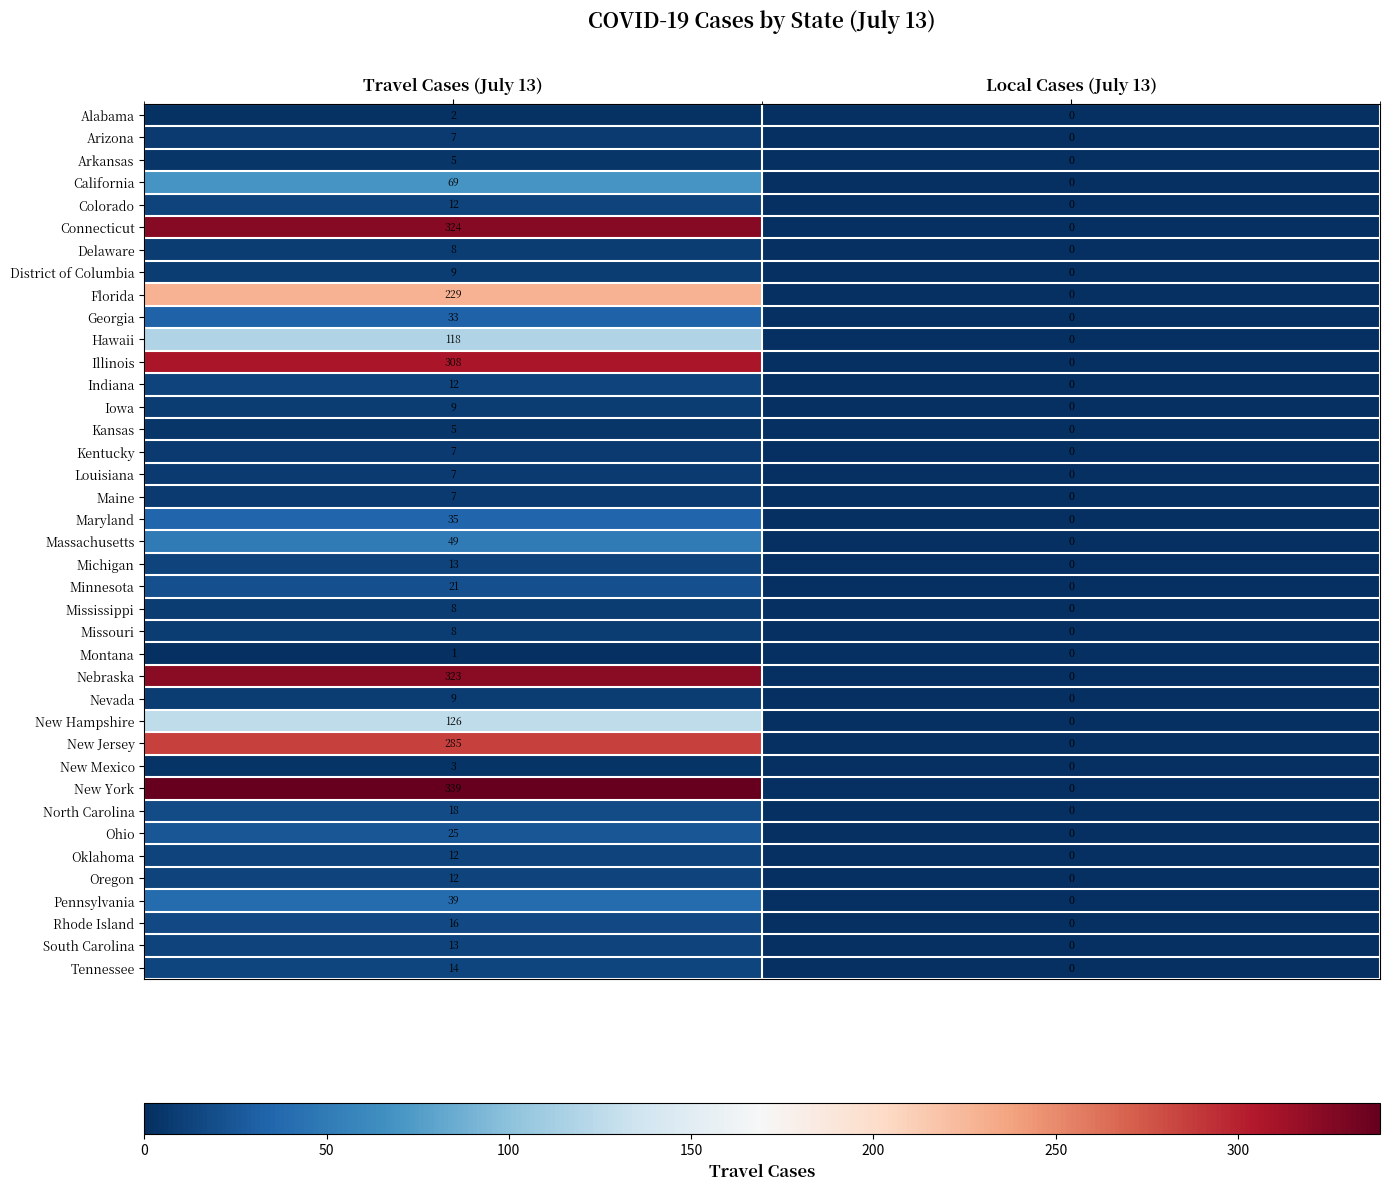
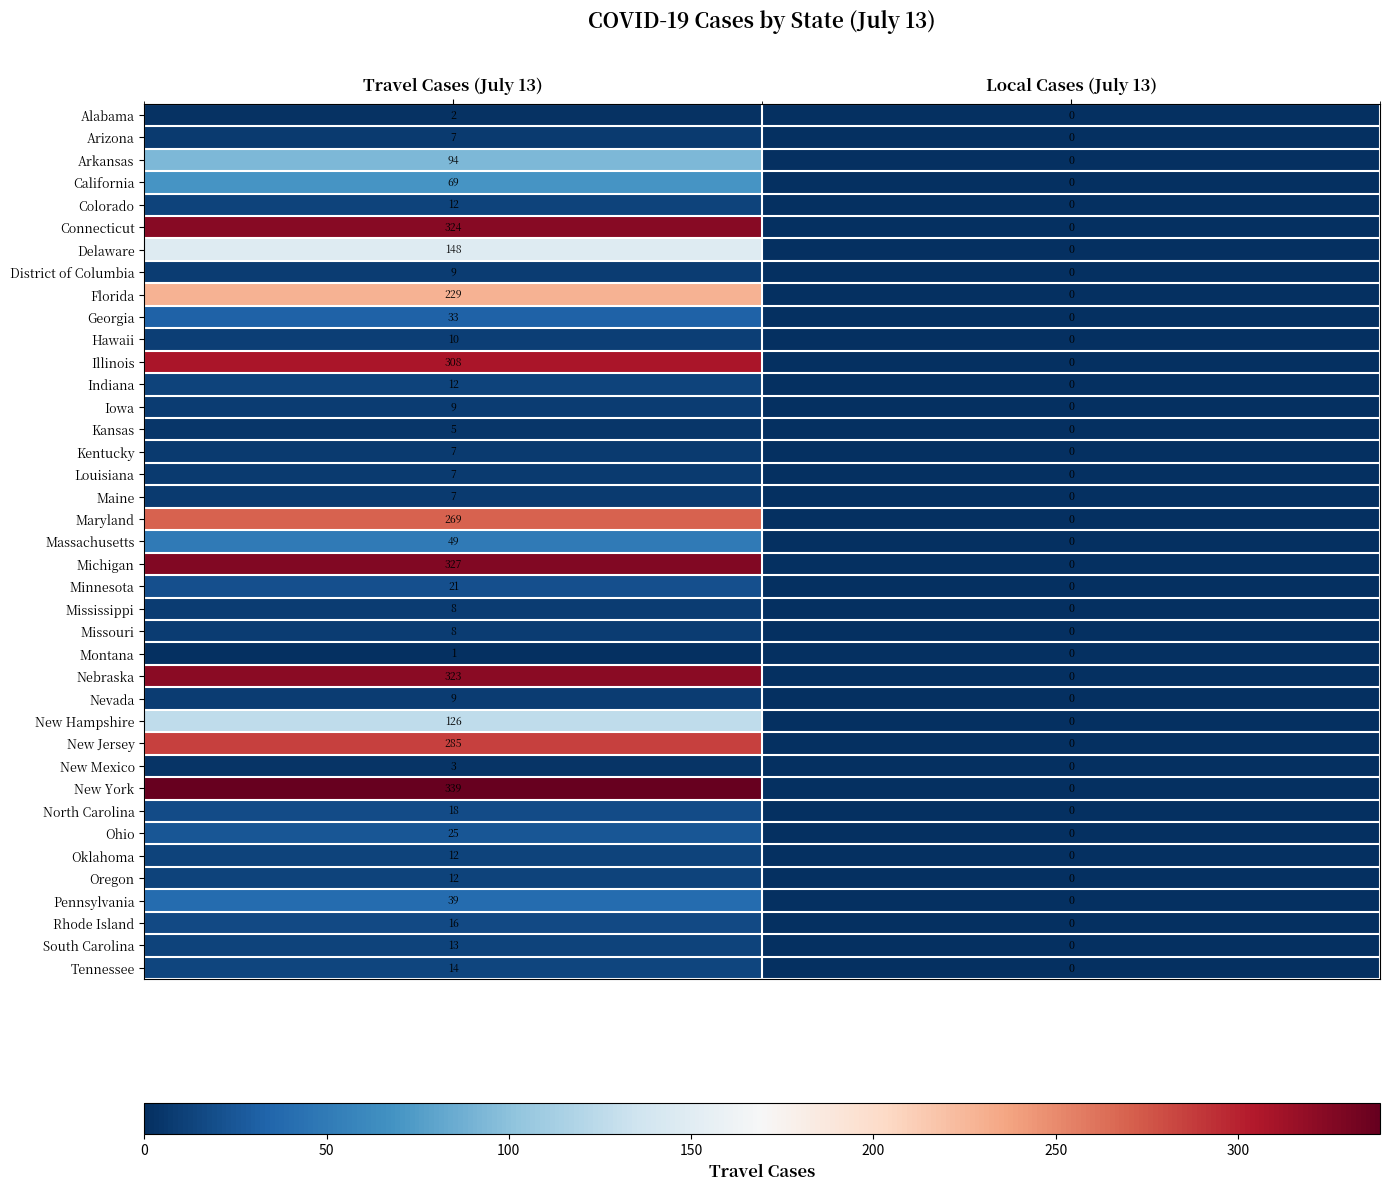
Arkansas, Travel Cases (July 13): 5 -> 94
Delaware, Travel Cases (July 13): 8 -> 148
Hawaii, Travel Cases (July 13): 118 -> 10
Maryland, Travel Cases (July 13): 35 -> 269
Michigan, Travel Cases (July 13): 13 -> 327
